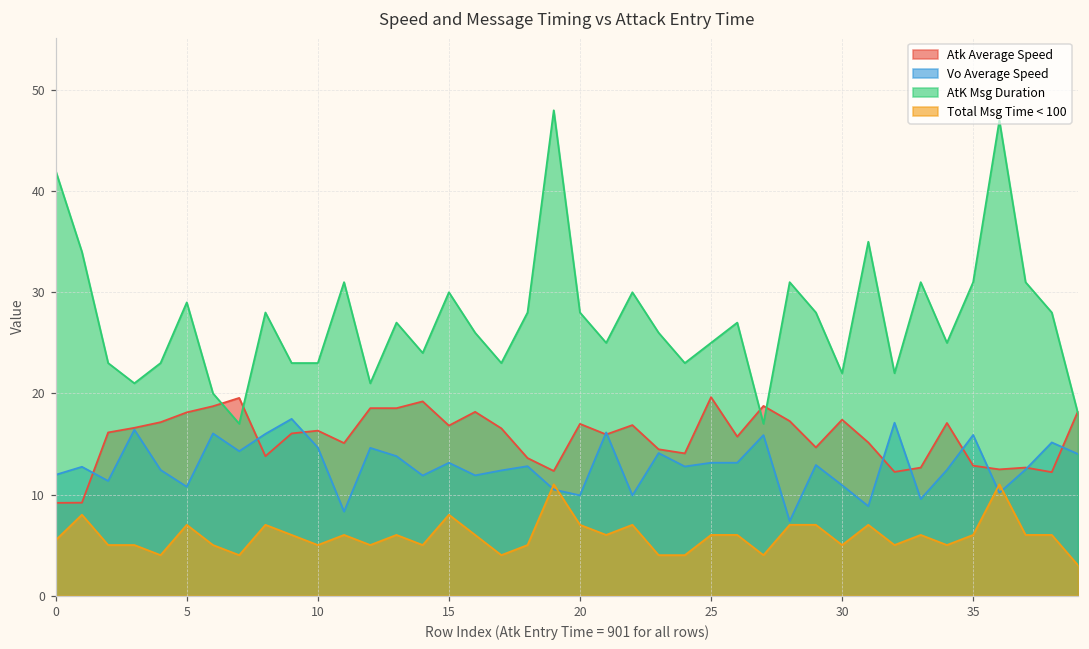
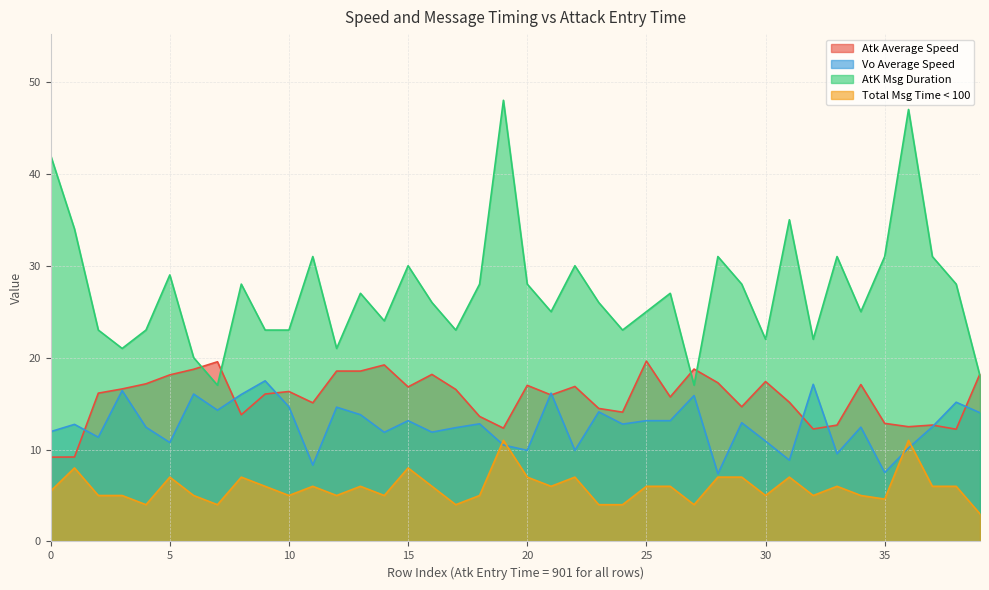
Vo Average Speed, 35: 16 -> 7
Total Msg Time < 100, 35: 6 -> 5
